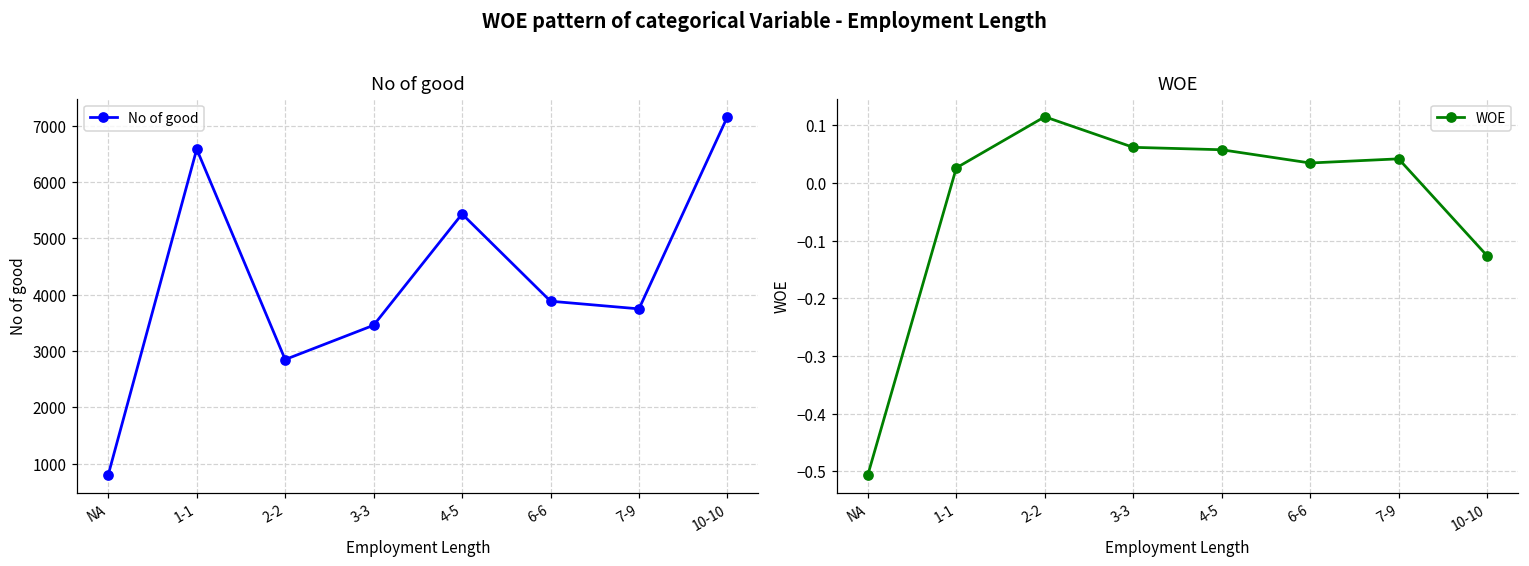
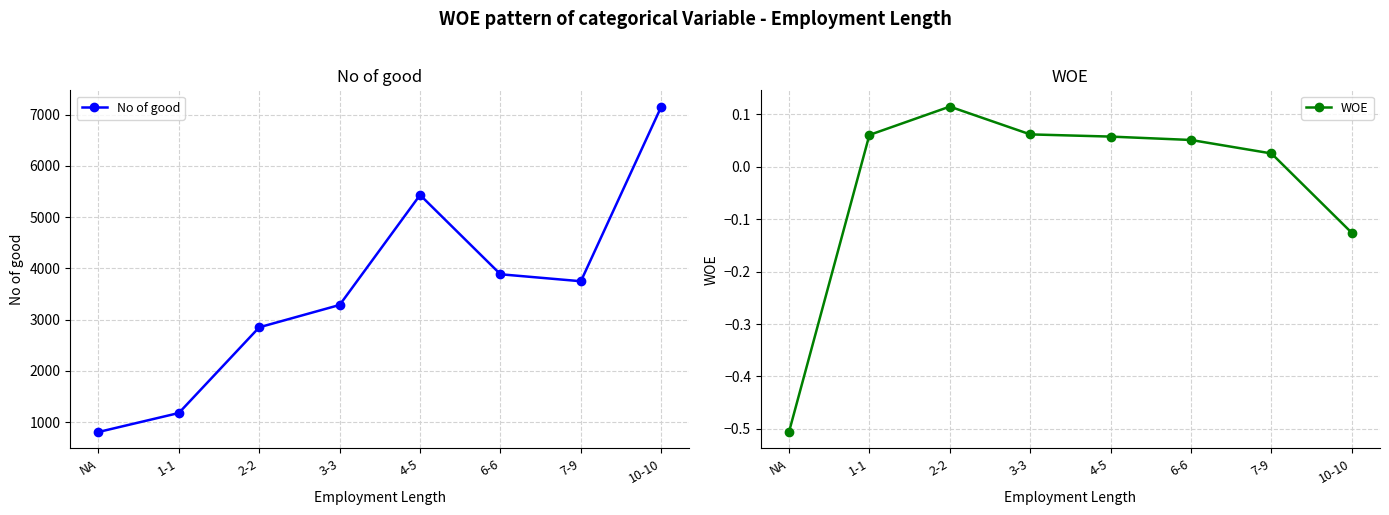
No of good, 1-1: 6600 -> 1200
No of good, 3-3: 3500 -> 3300
WOE, 1-1: 0.03 -> 0.06
WOE, 6-6: 0.03 -> 0.05
WOE, 7-9: 0.04 -> 0.03
